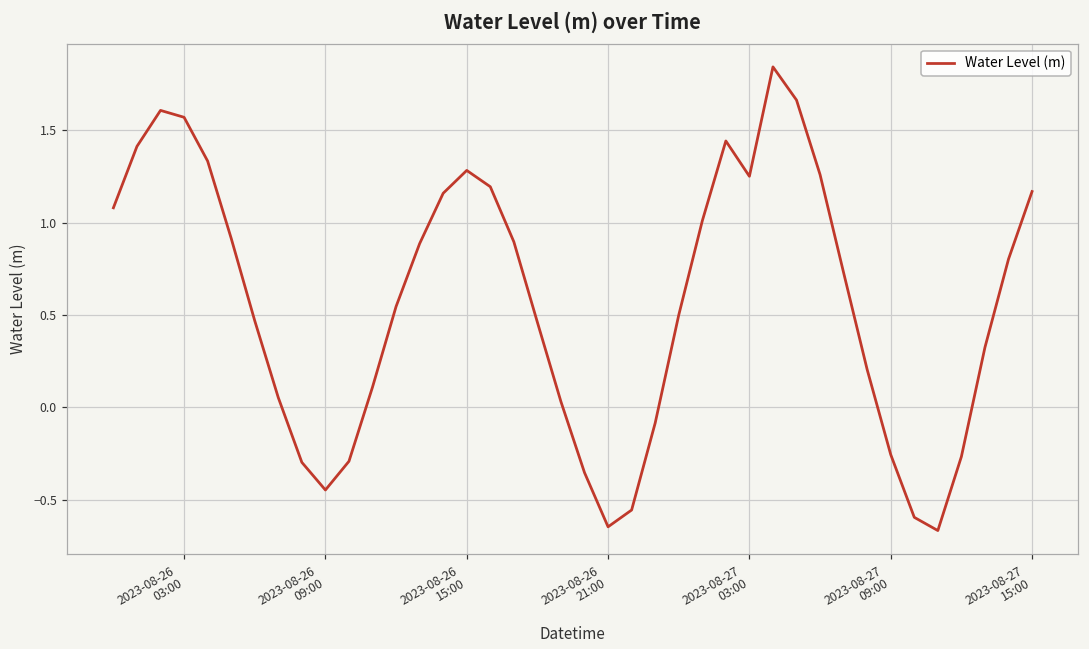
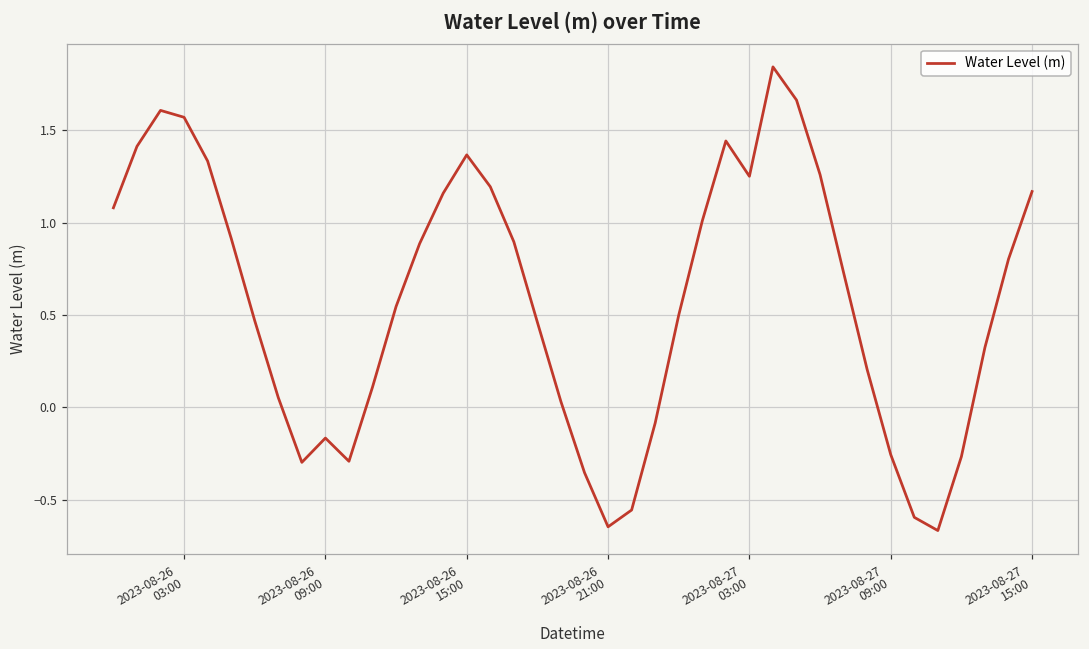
2023-08-26 09:00: -0.45 -> -0.17
2023-08-26 15:00: 1.28 -> 1.37
